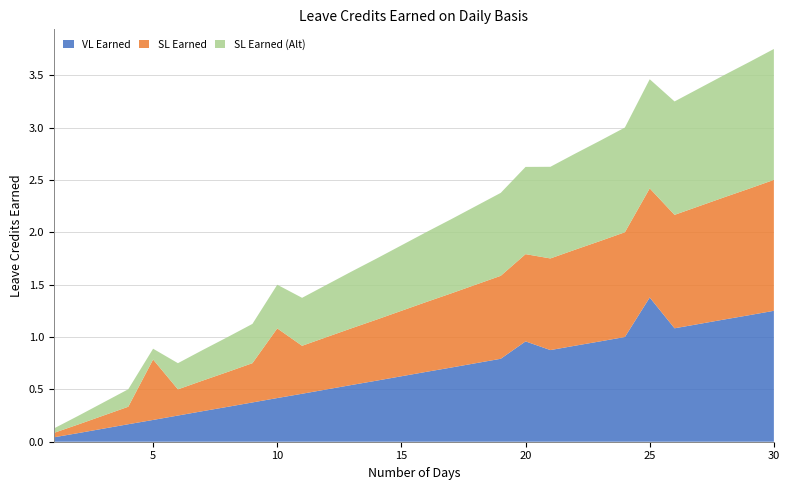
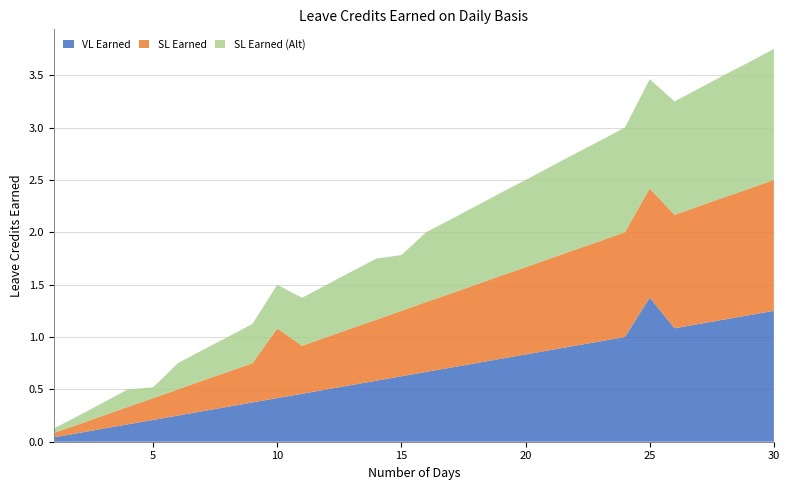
SL Earned, 5: 0.58 -> 0.21
SL Earned (Alt), 15: 0.63 -> 0.53
VL Earned, 20: 0.96 -> 0.83
